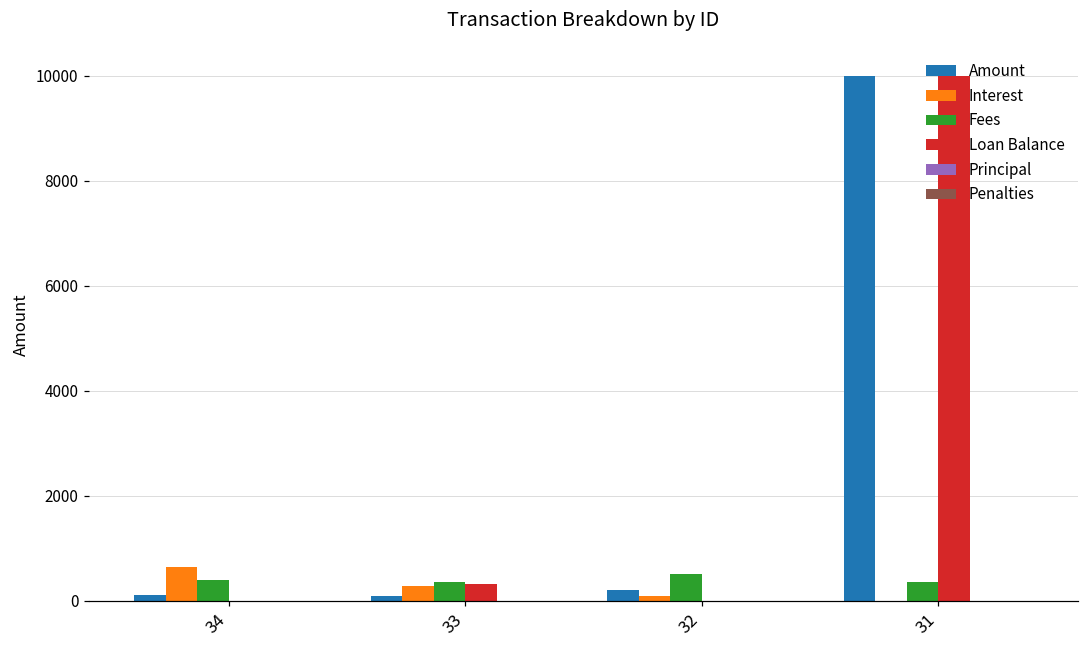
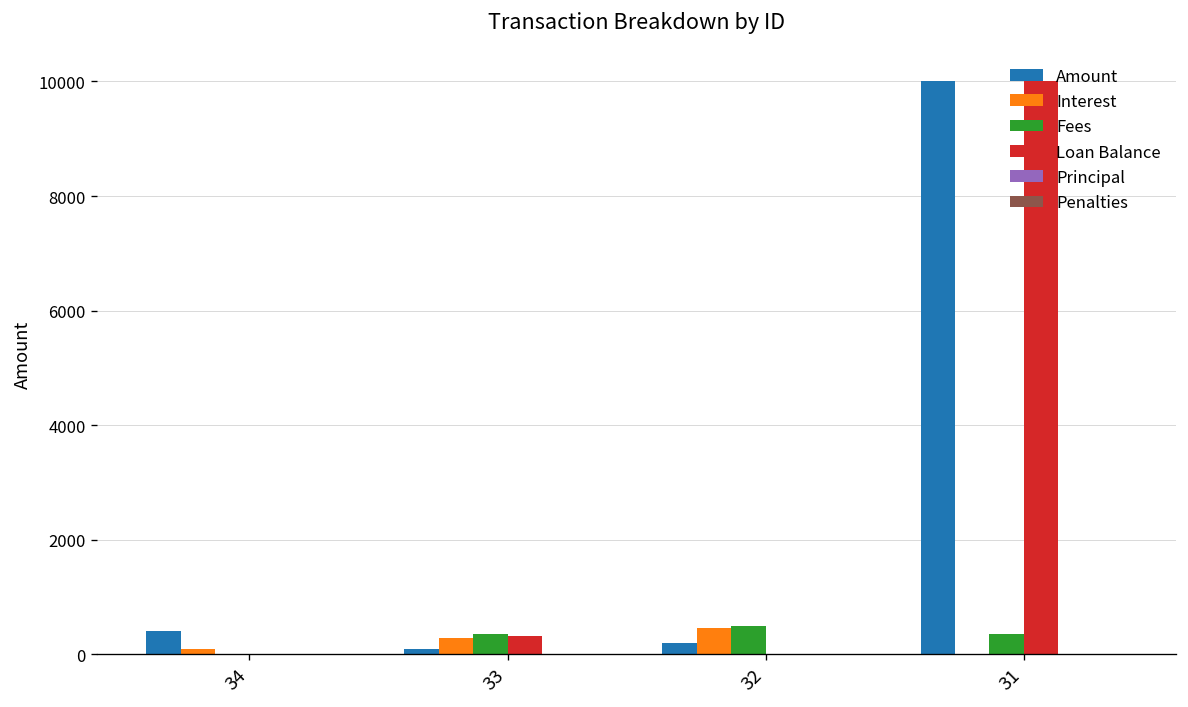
Amount, 34: 100 -> 400
Interest, 34: 600 -> 100
Fees, 34: 400 -> 0
Interest, 32: 100 -> 500
